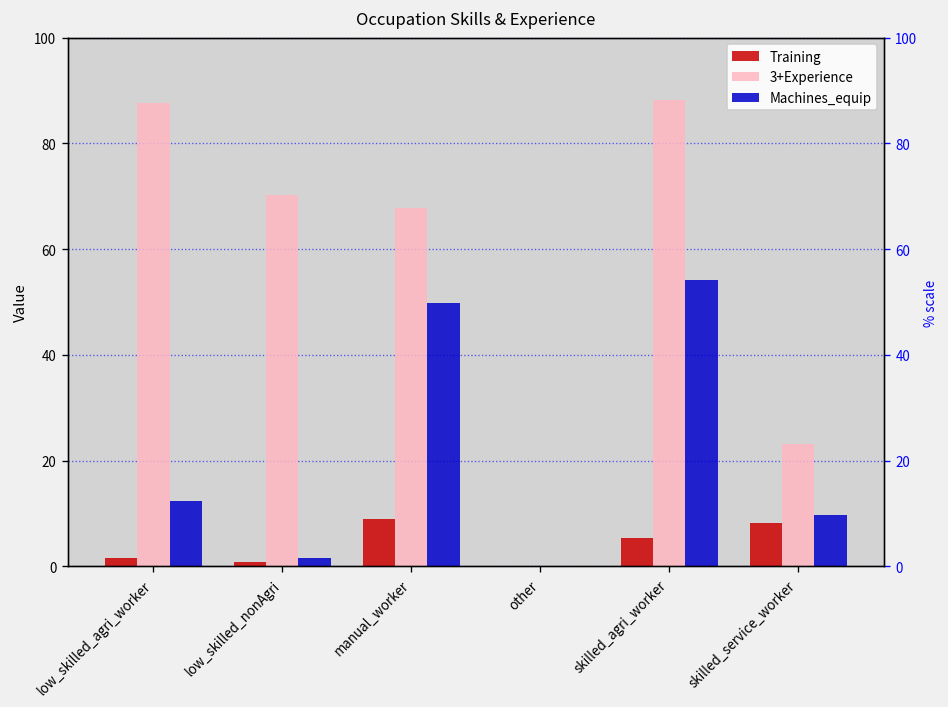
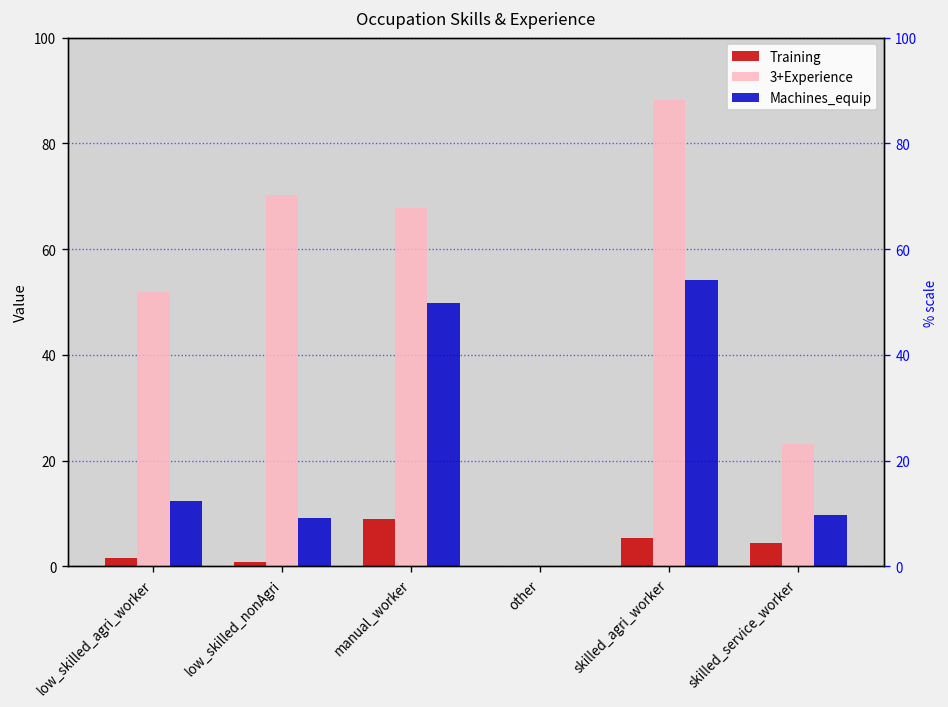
3+Experience, low_skilled_agri_worker: 88 -> 52
Machines_equip, low_skilled_nonAgri: 2 -> 9
Training, skilled_service_worker: 8 -> 5
